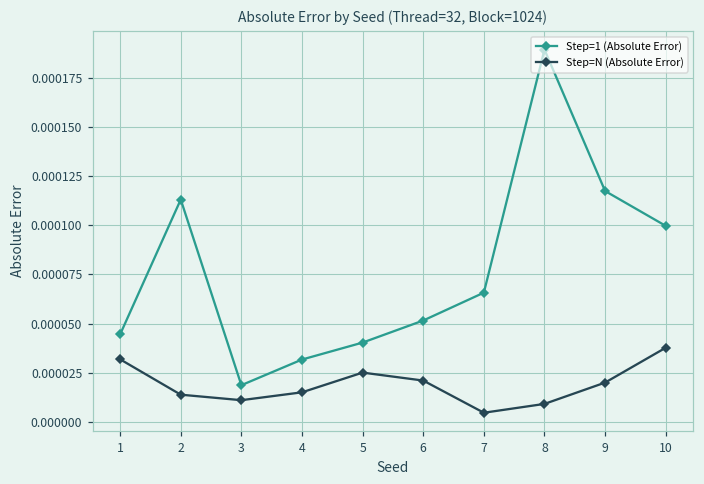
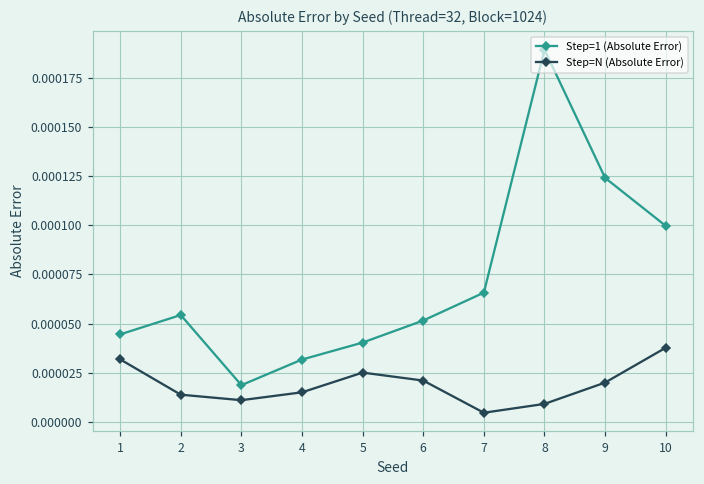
Step=1 (Absolute Error), 2: 0.000113 -> 0.000054
Step=1 (Absolute Error), 9: 0.000117 -> 0.000124
